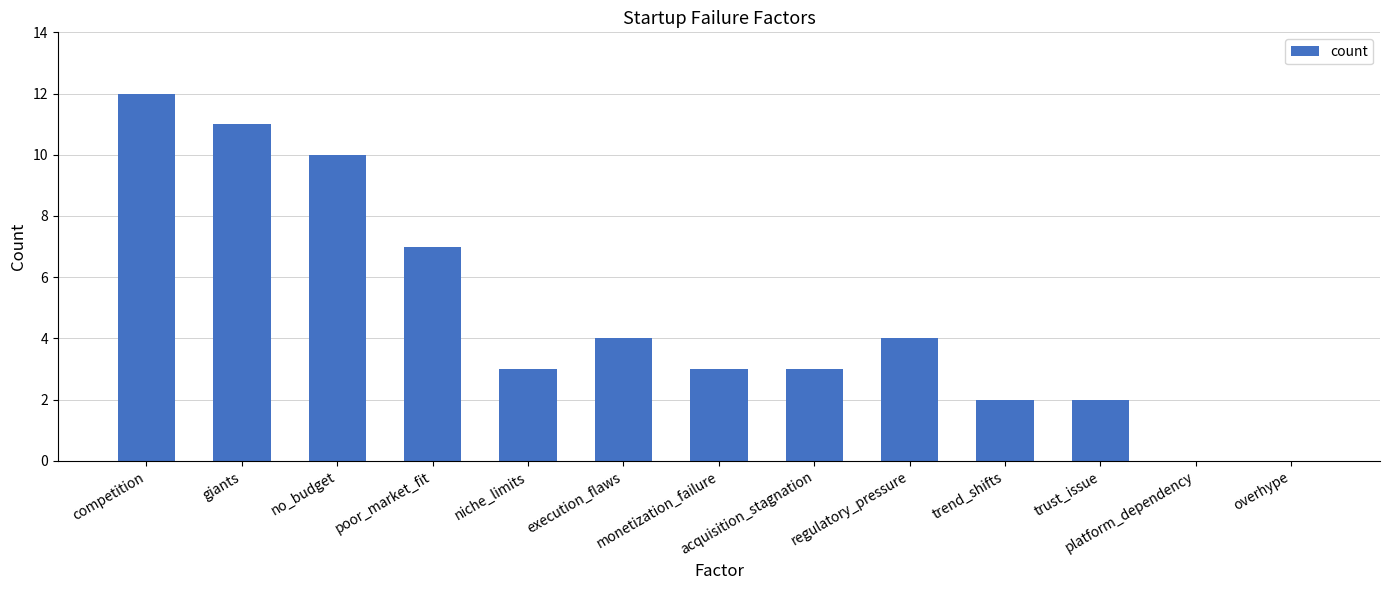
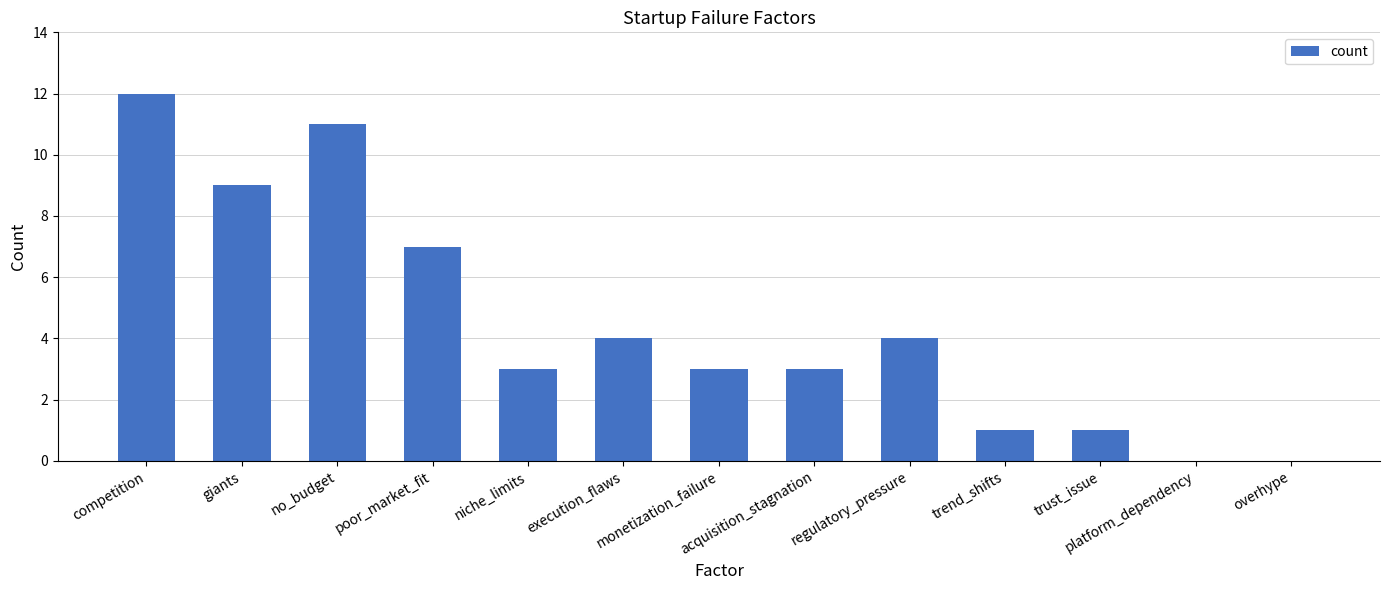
giants: 11 -> 9
no_budget: 10 -> 11
trend_shifts: 2 -> 1
trust_issue: 2 -> 1
